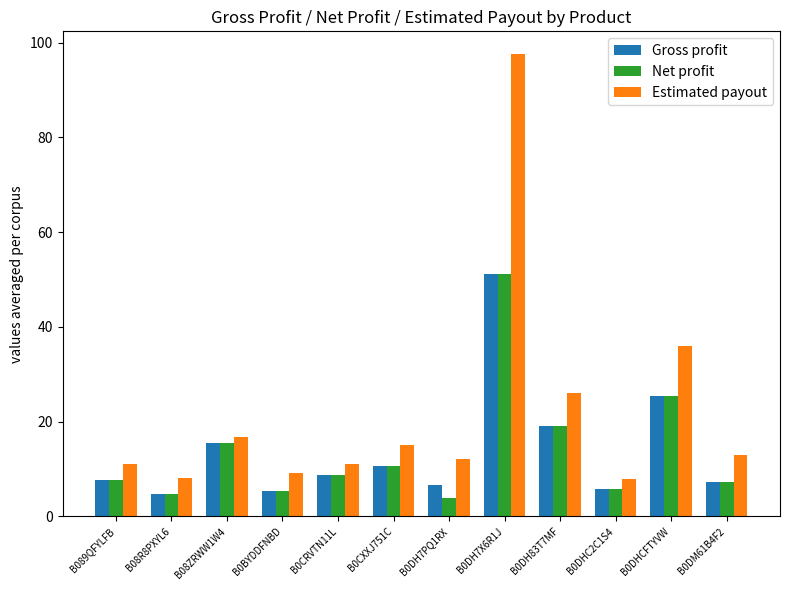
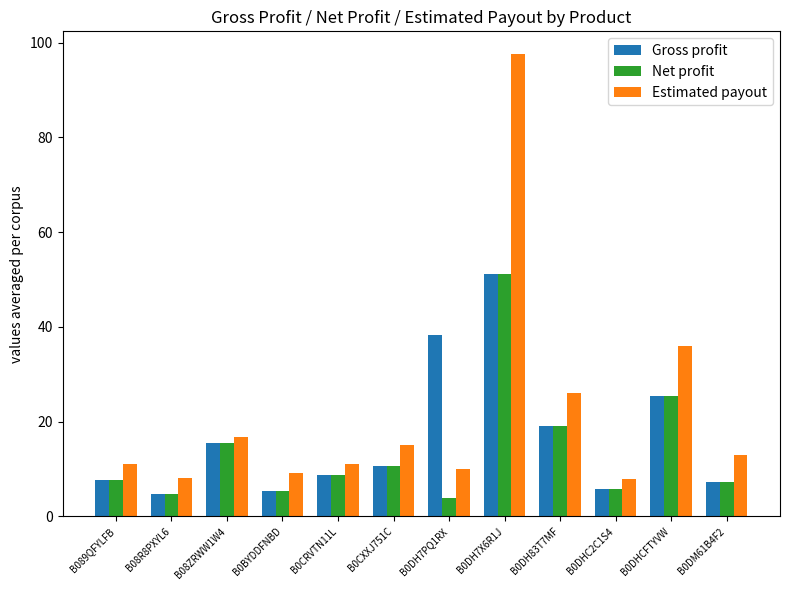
Gross profit, B0DH7PQ1RX: 7 -> 38
Estimated payout, B0DH7PQ1RX: 12 -> 10
